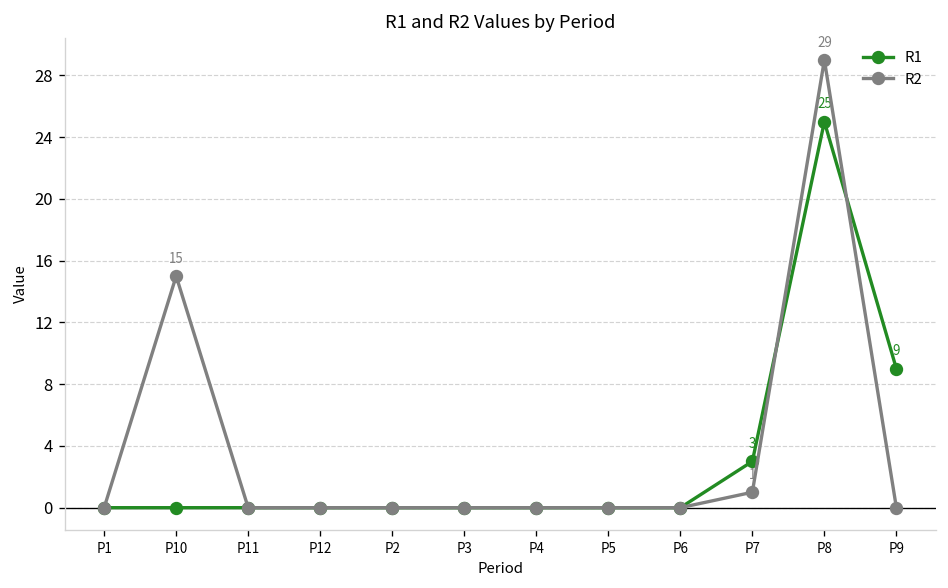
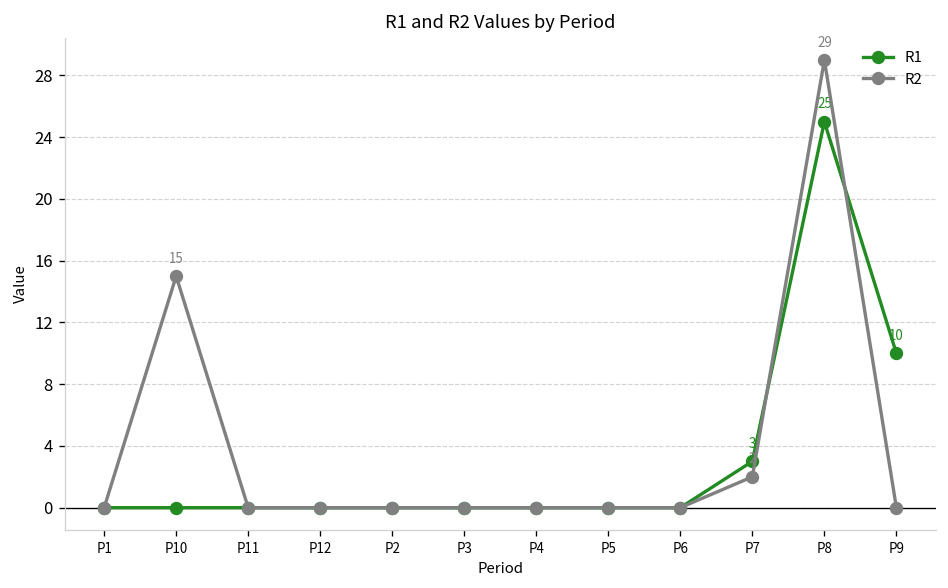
R2, P7: 1 -> 2
R1, P9: 9 -> 10
